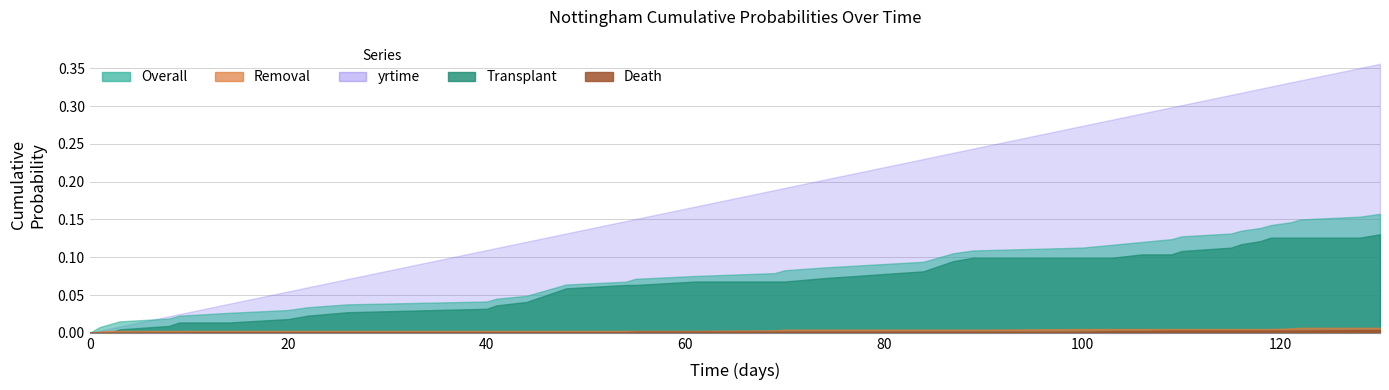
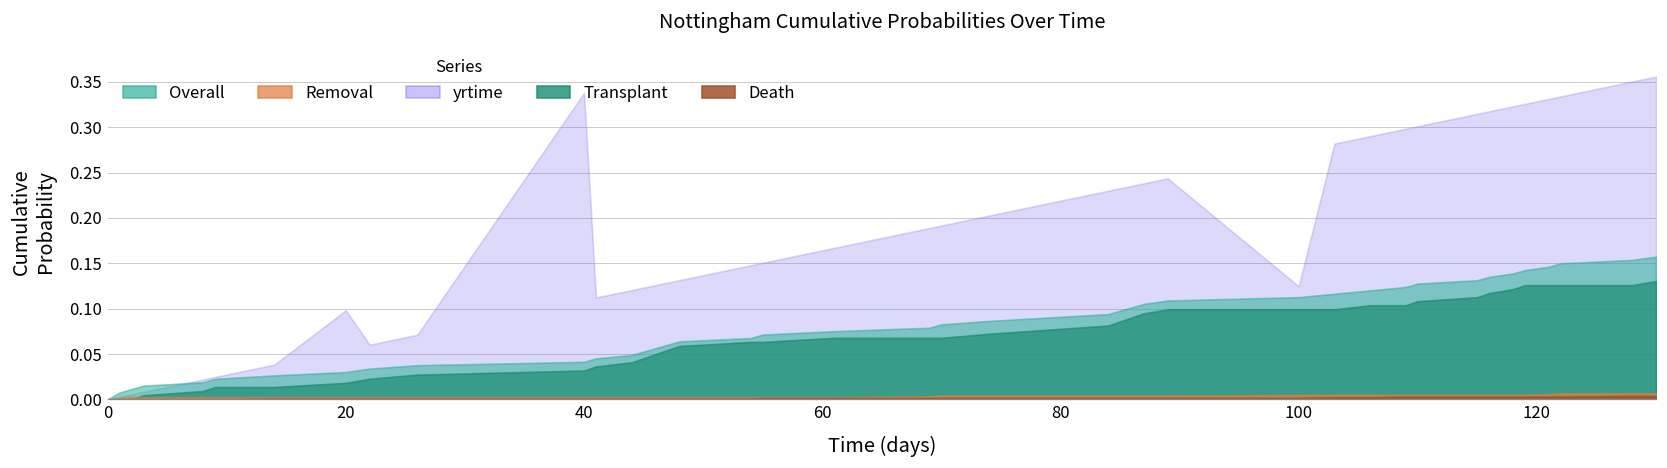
yrtime, 20: 0.05 -> 0.10
yrtime, 40: 0.11 -> 0.34
yrtime, 100: 0.27 -> 0.12
